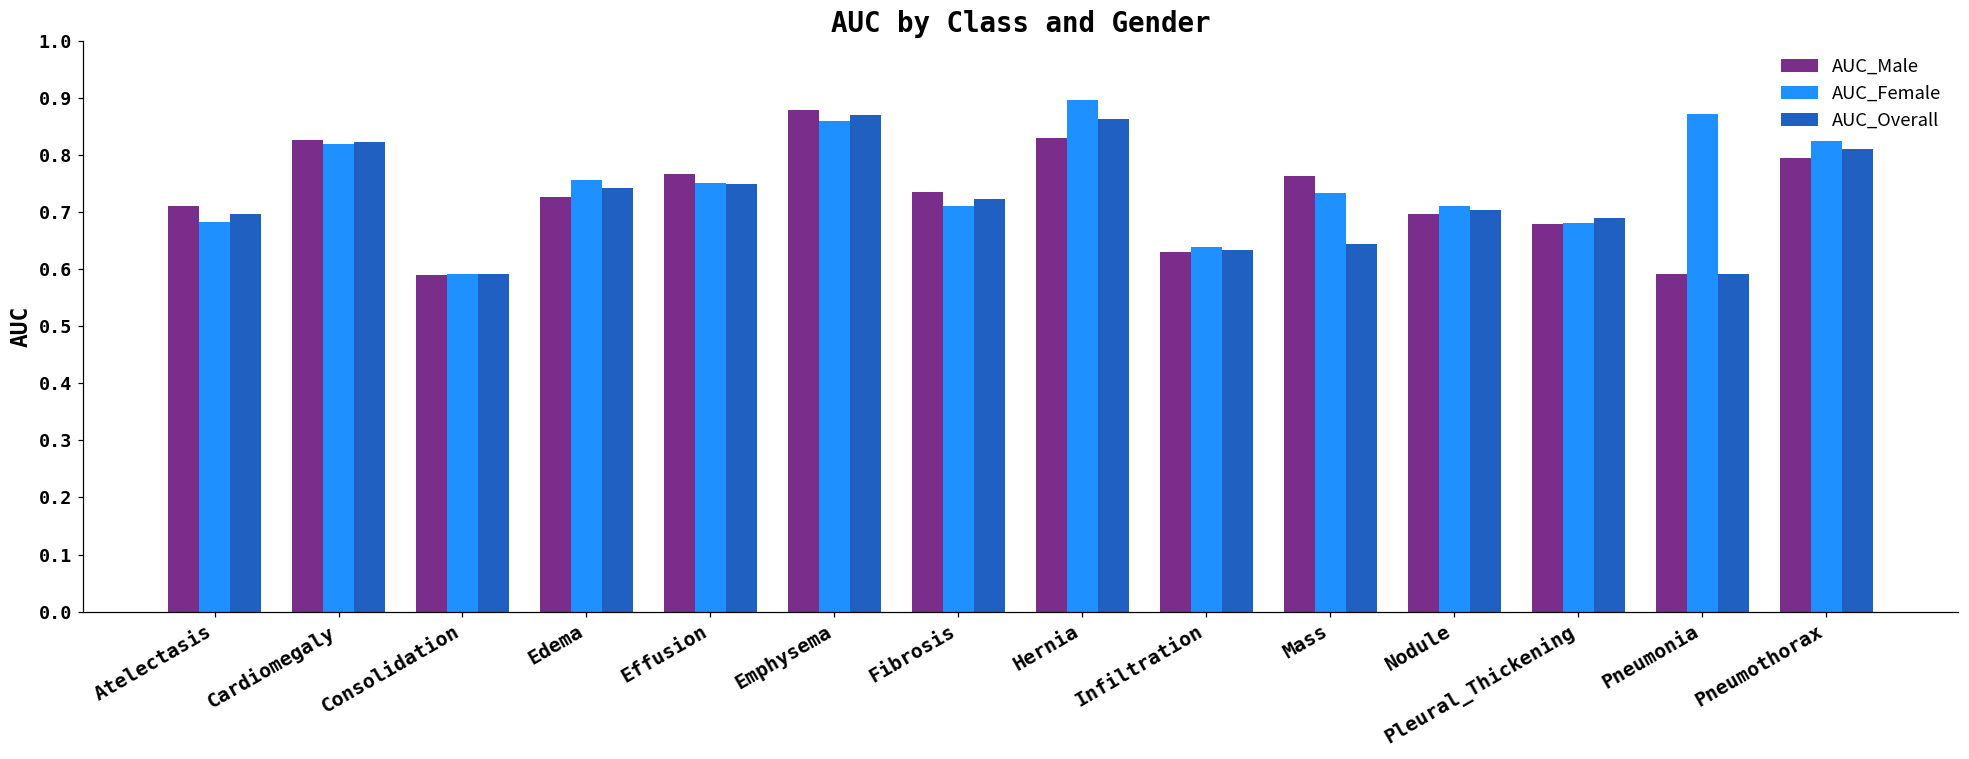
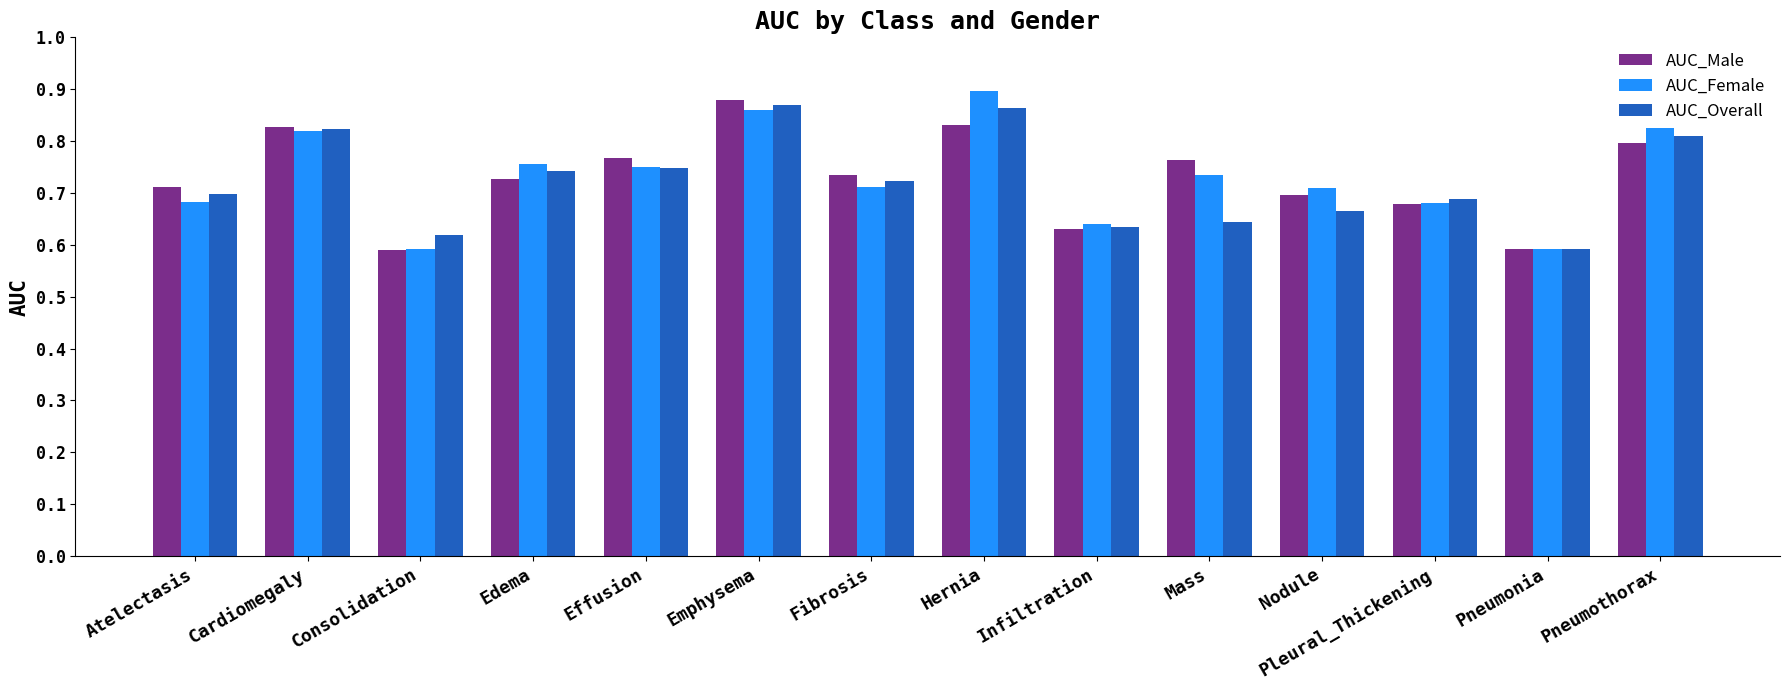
AUC_Overall, Consolidation: 0.59 -> 0.62
AUC_Overall, Nodule: 0.70 -> 0.67
AUC_Female, Pneumonia: 0.87 -> 0.59
